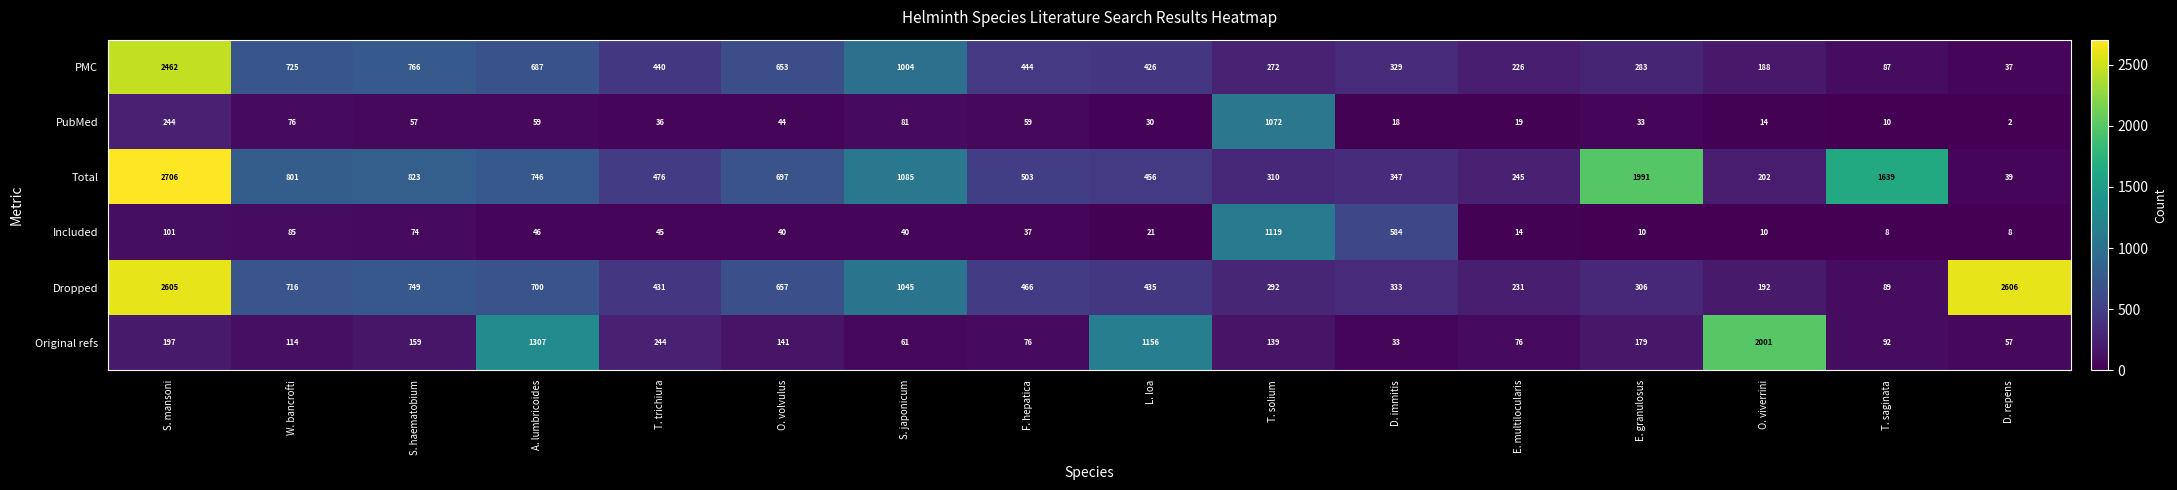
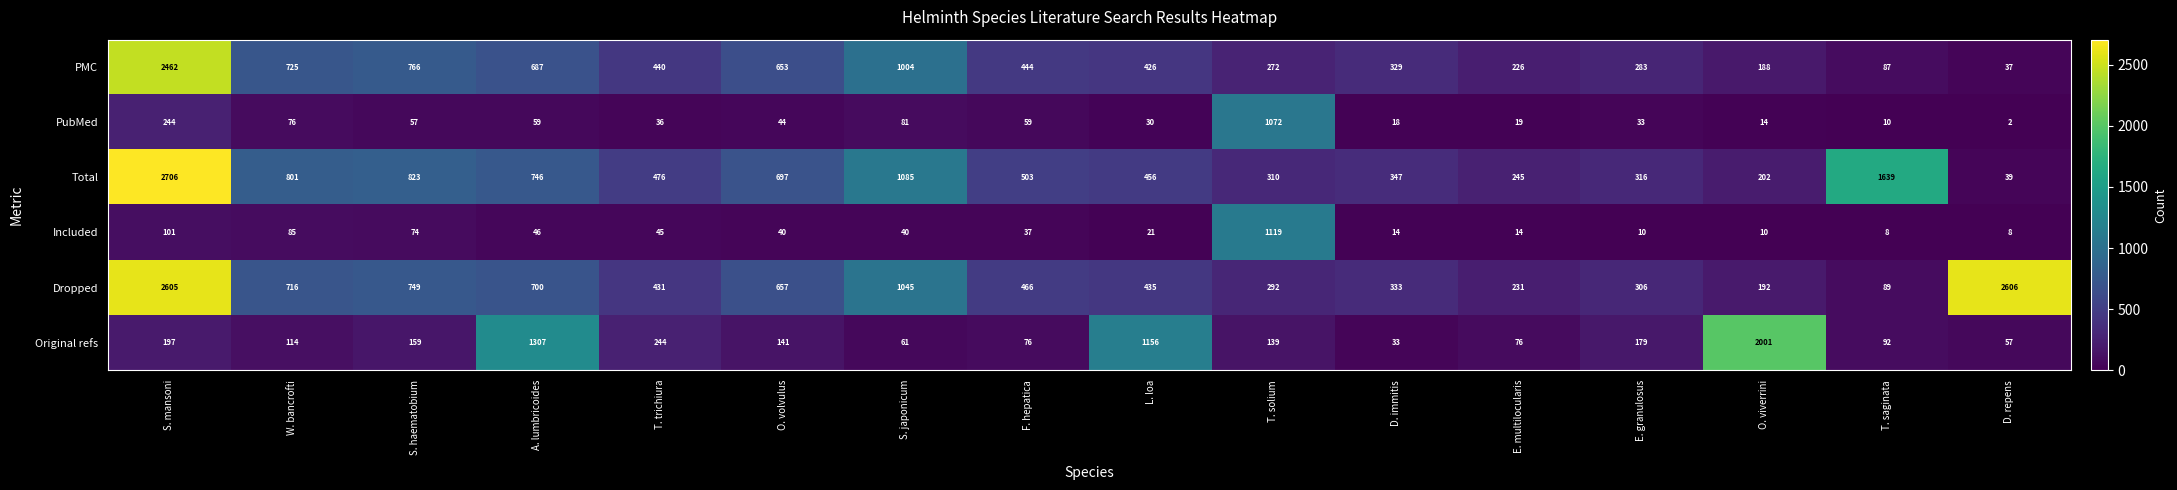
Total, E. granulosus: 1991 -> 316
Included, D. immitis: 584 -> 14
